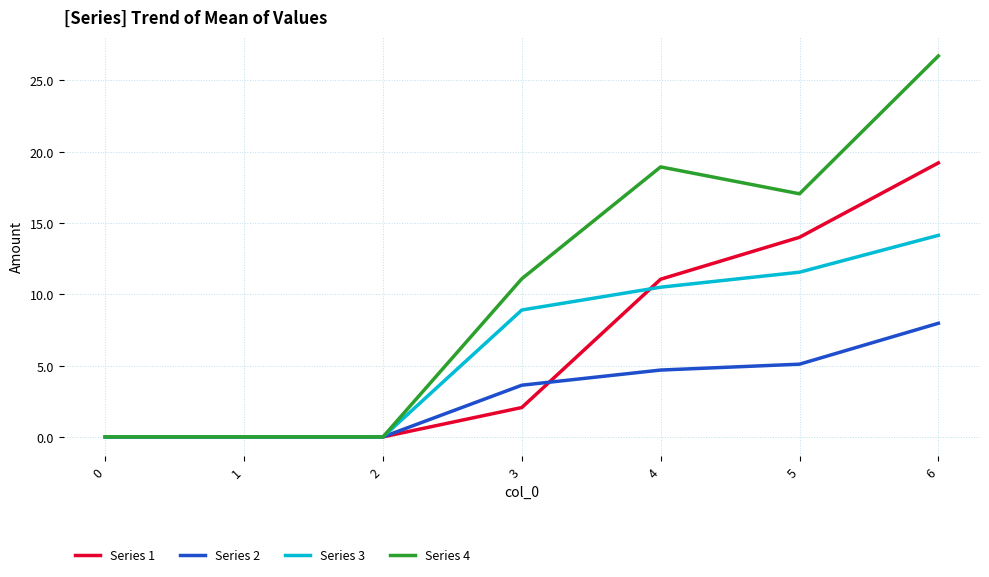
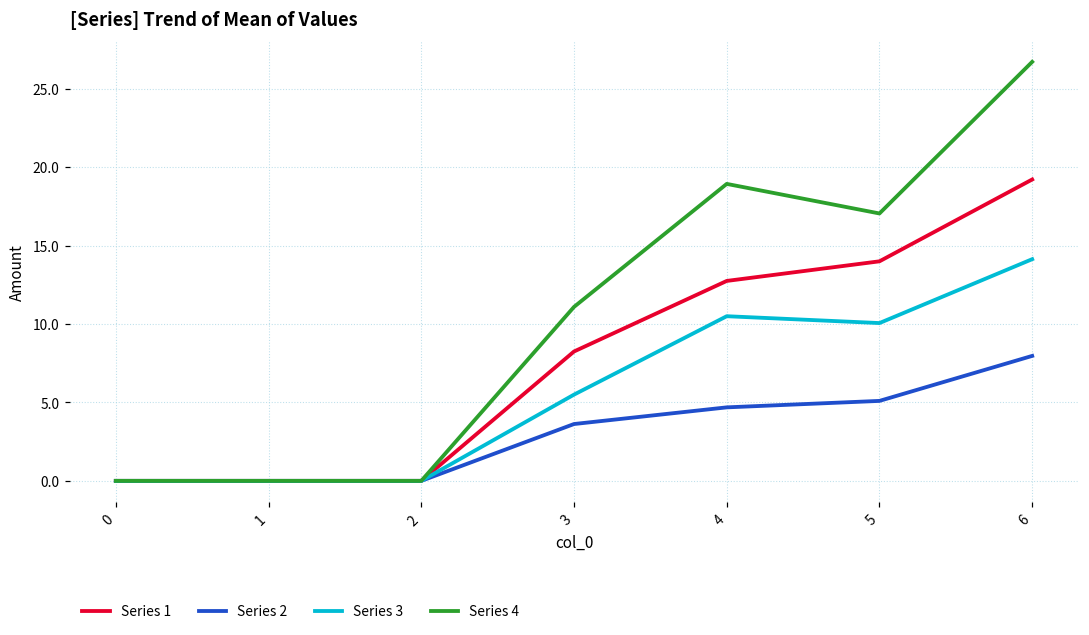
Series 1, 3: 2.1 -> 8.3
Series 3, 3: 8.9 -> 5.5
Series 1, 4: 11.1 -> 12.8
Series 3, 5: 11.6 -> 10.1
